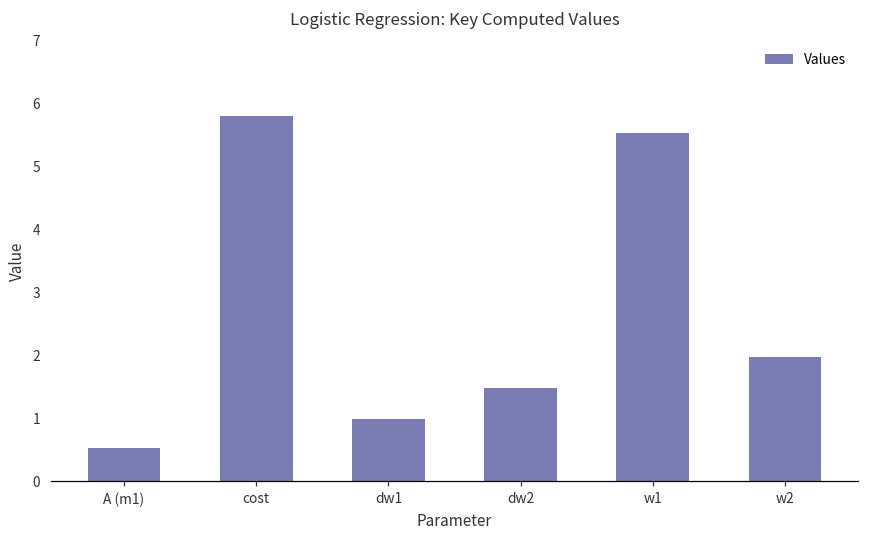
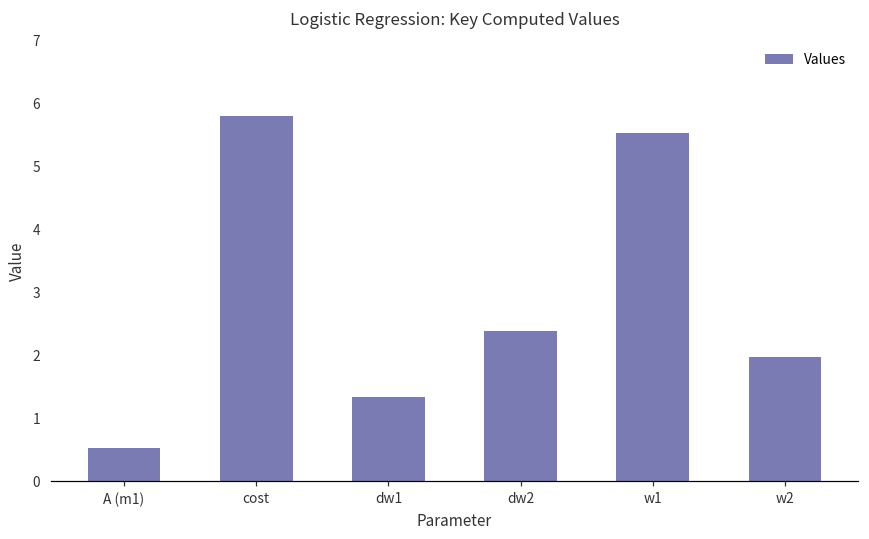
dw1: 1.0 -> 1.3
dw2: 1.5 -> 2.4
